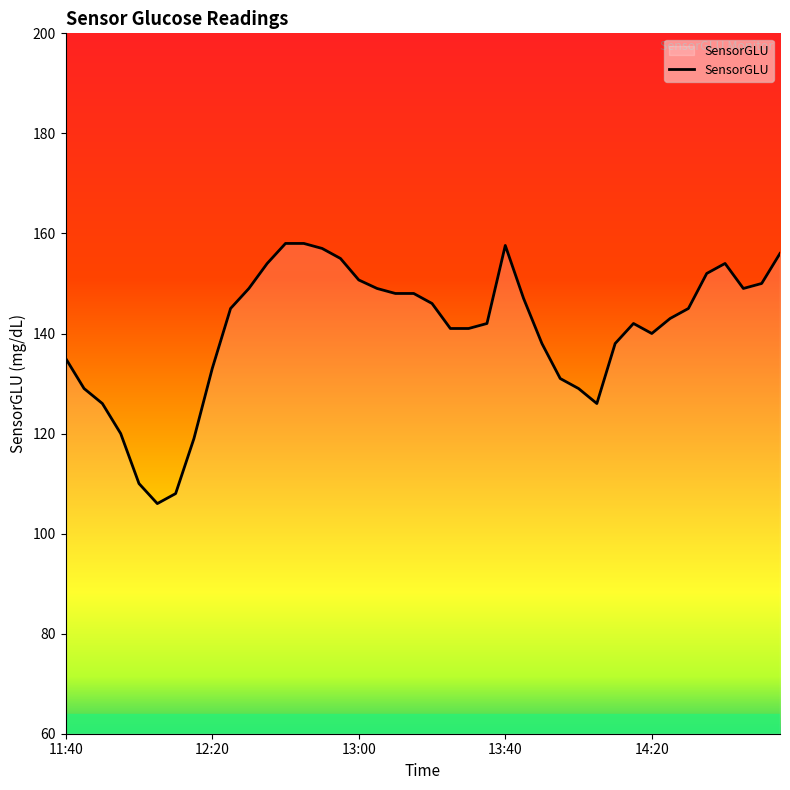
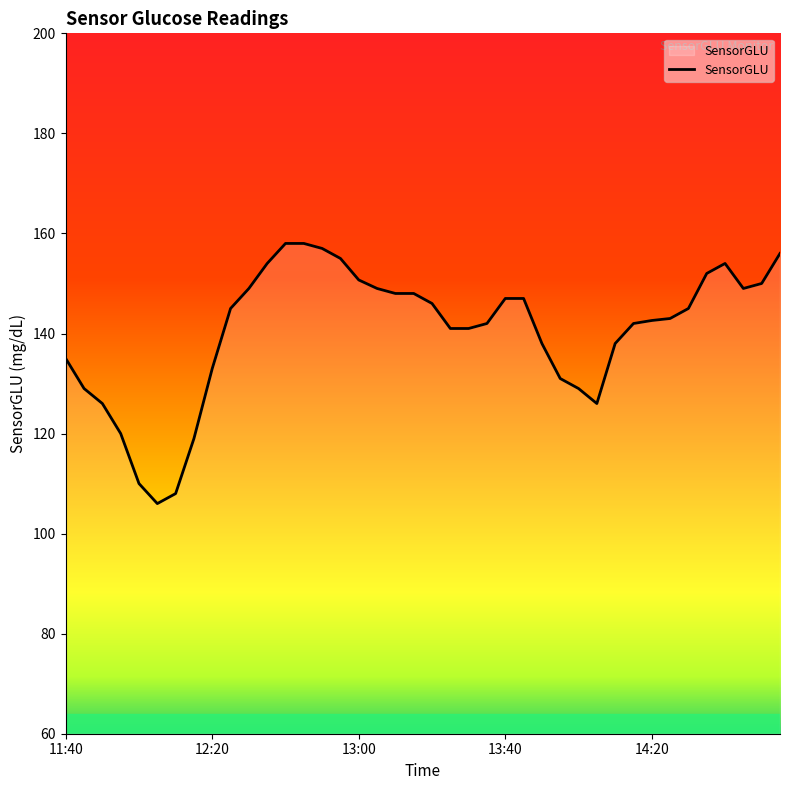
13:40: 158 -> 147
14:20: 140 -> 143
